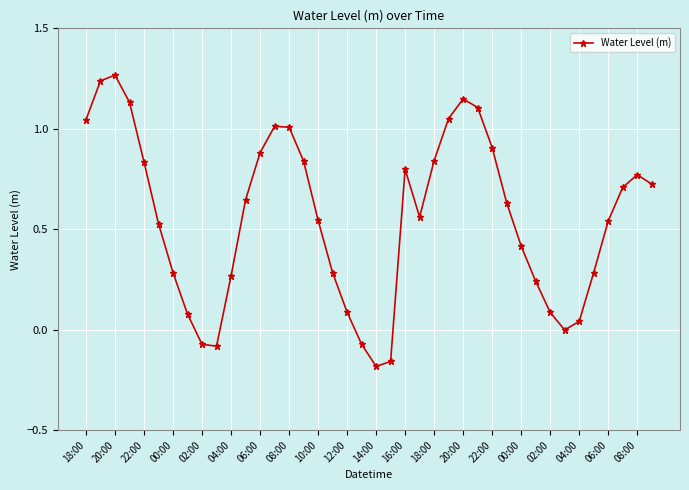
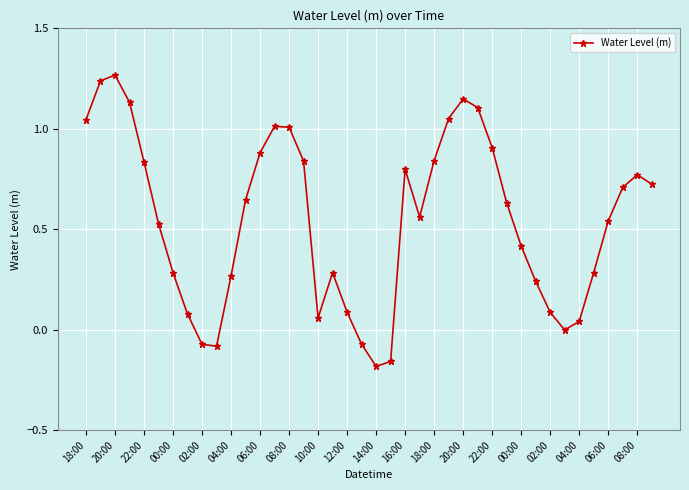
10:00: 0.54 -> 0.06
